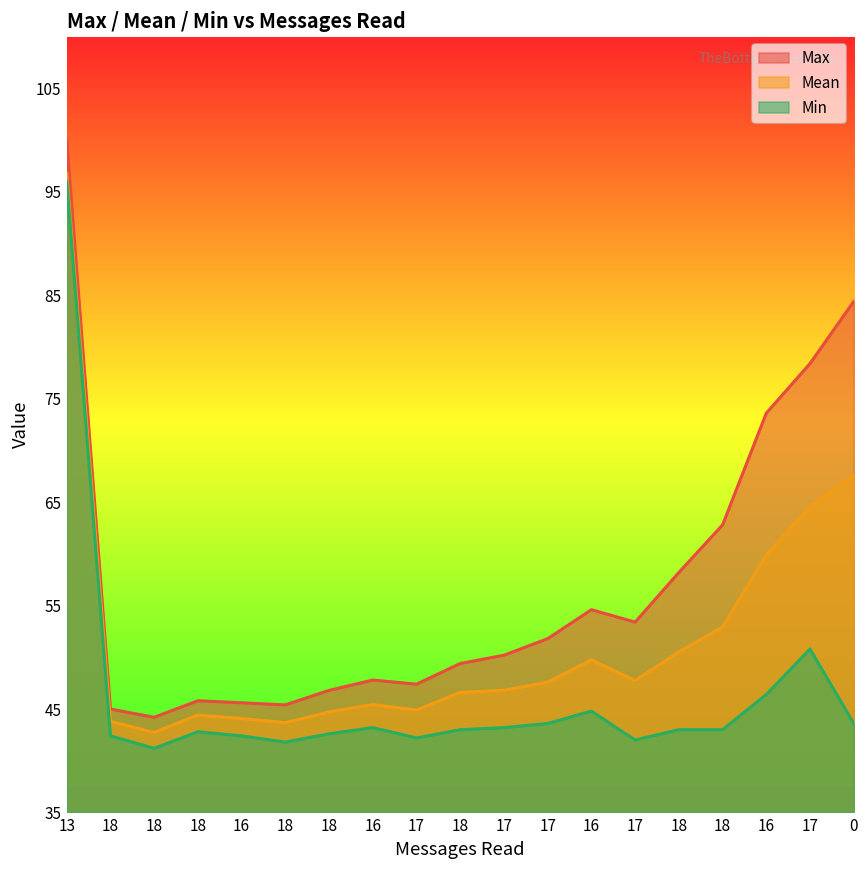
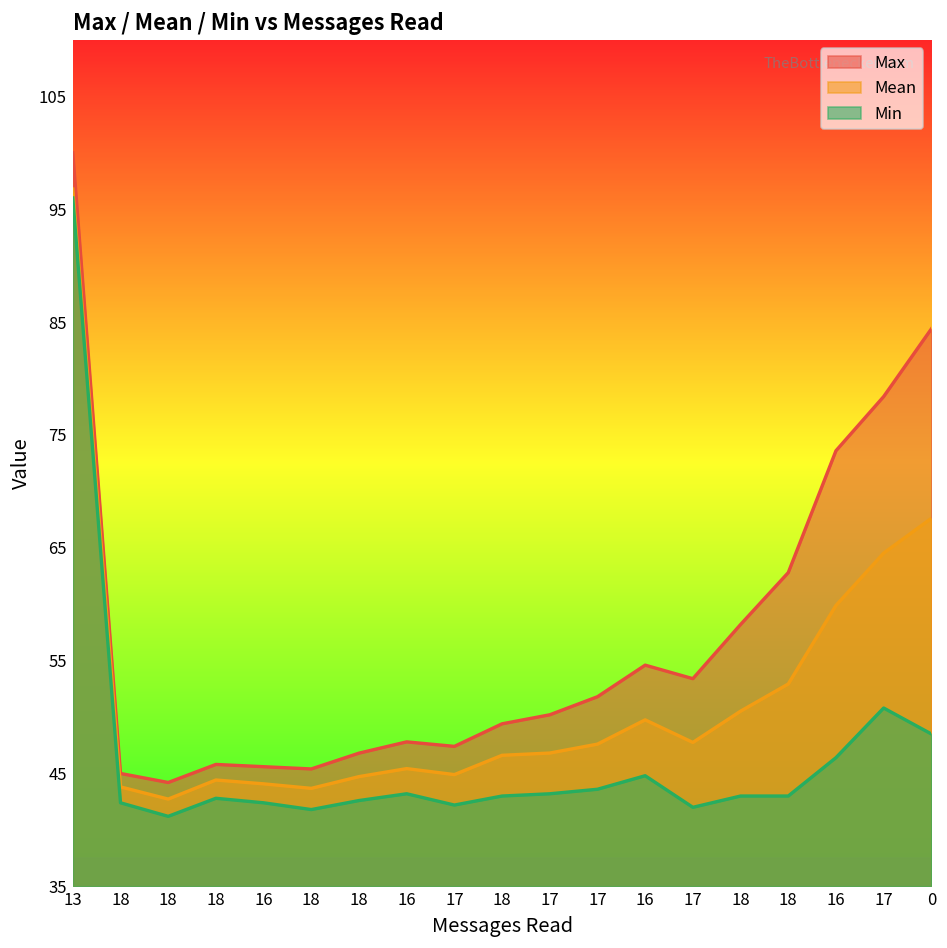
Min, 0: 44 -> 49
